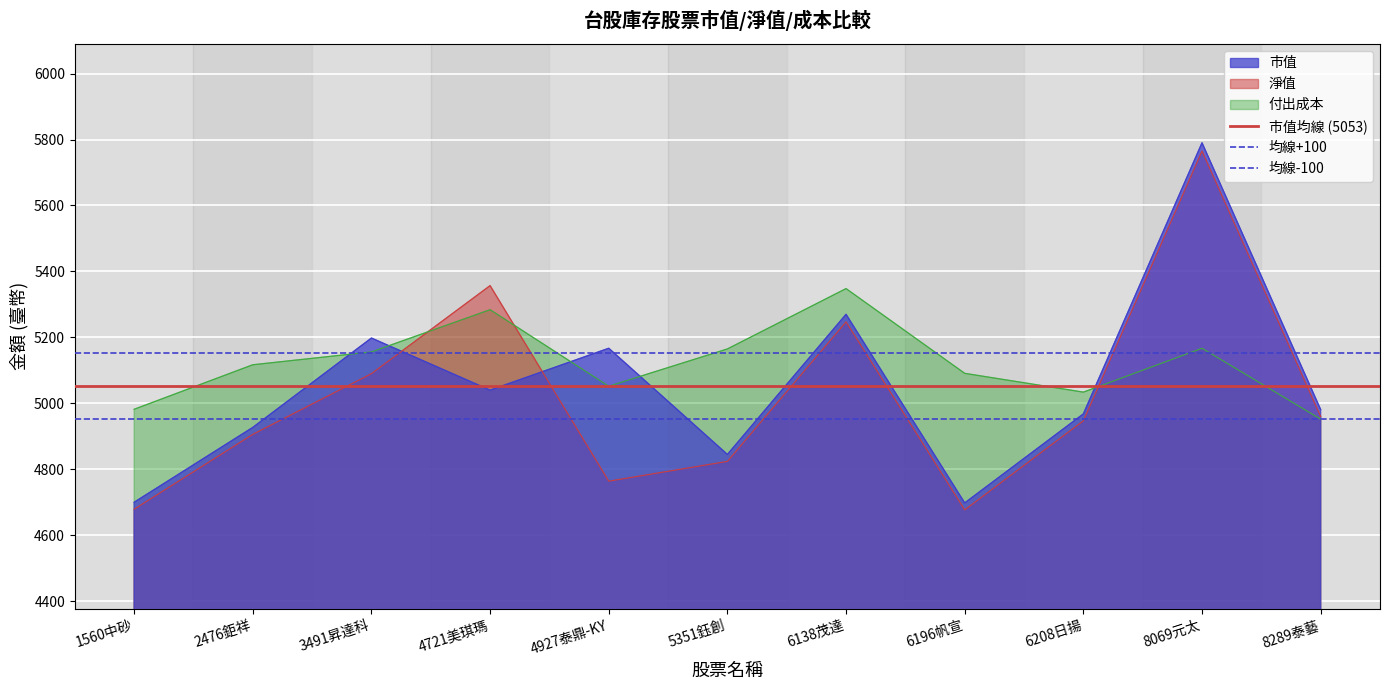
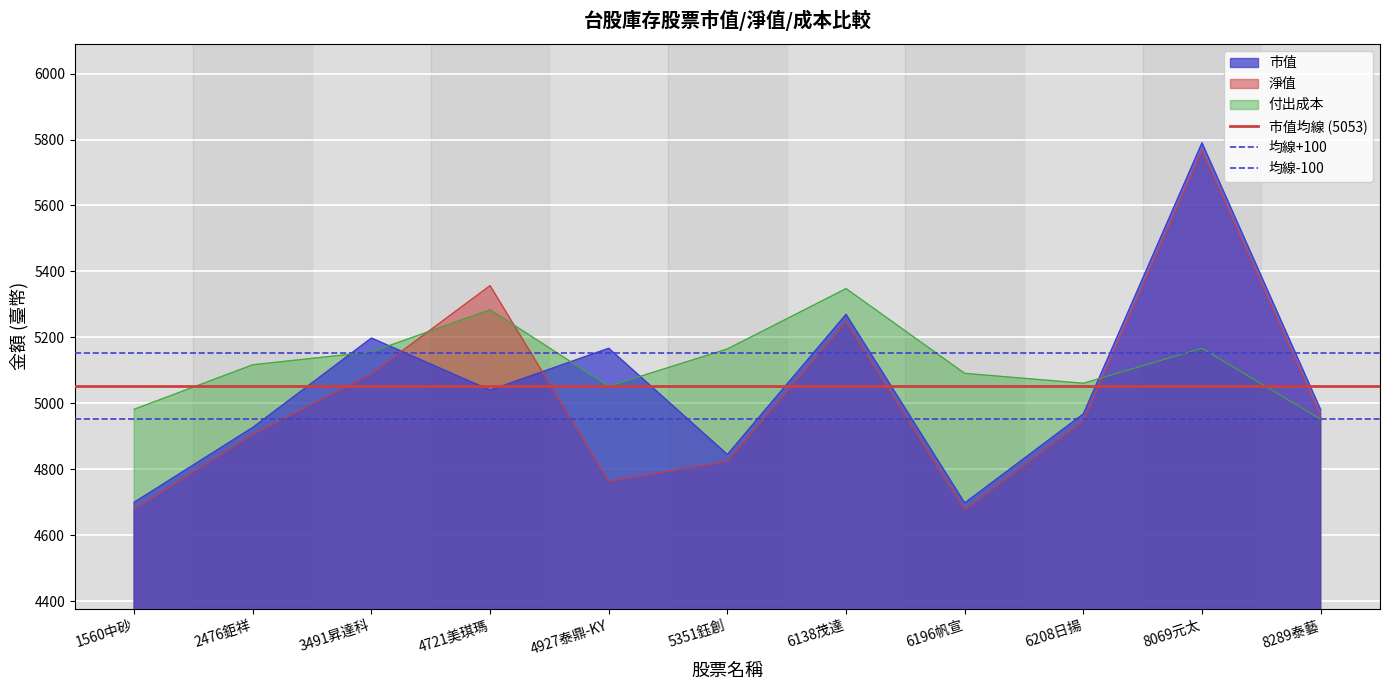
付出成本, 6208日揚: 5030 -> 5060
